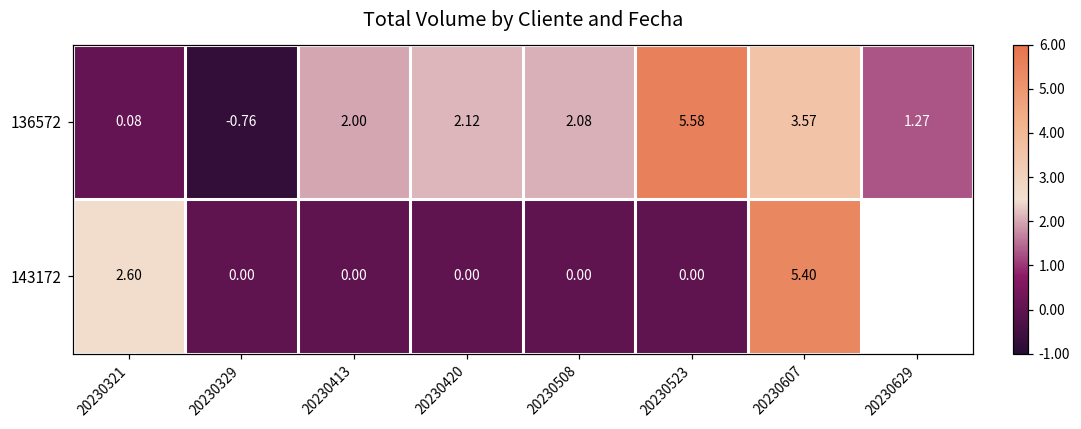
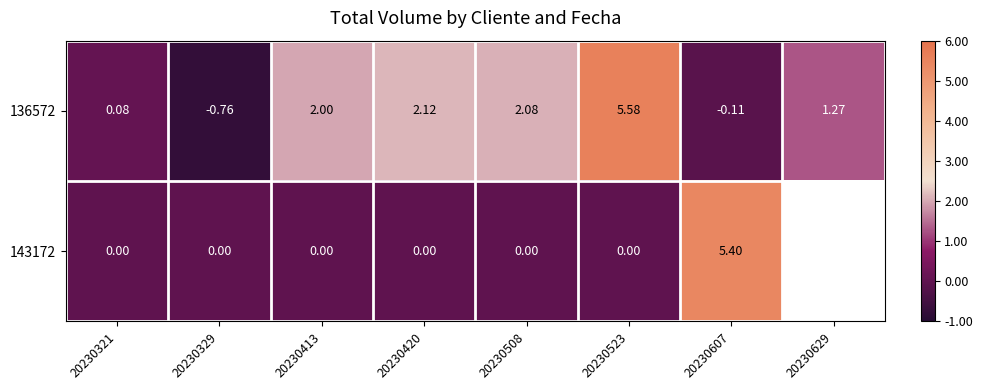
136572, 20230607: 3.57 -> -0.11
143172, 20230321: 2.60 -> 0.00
